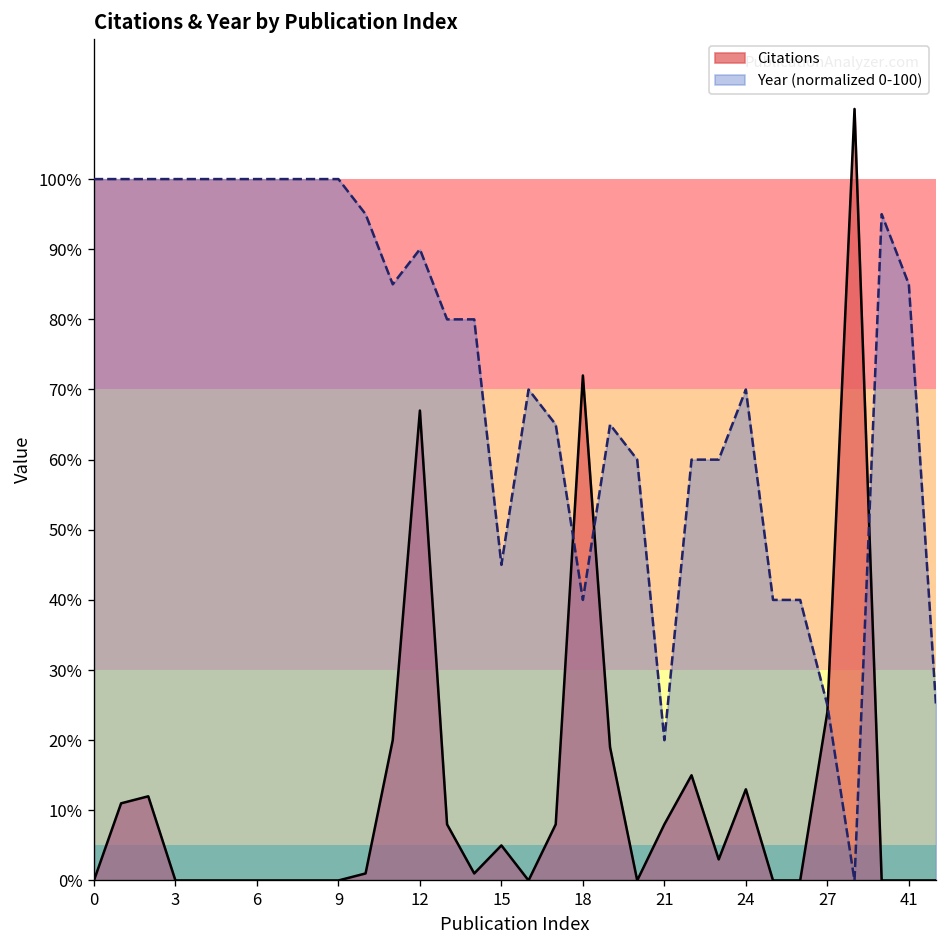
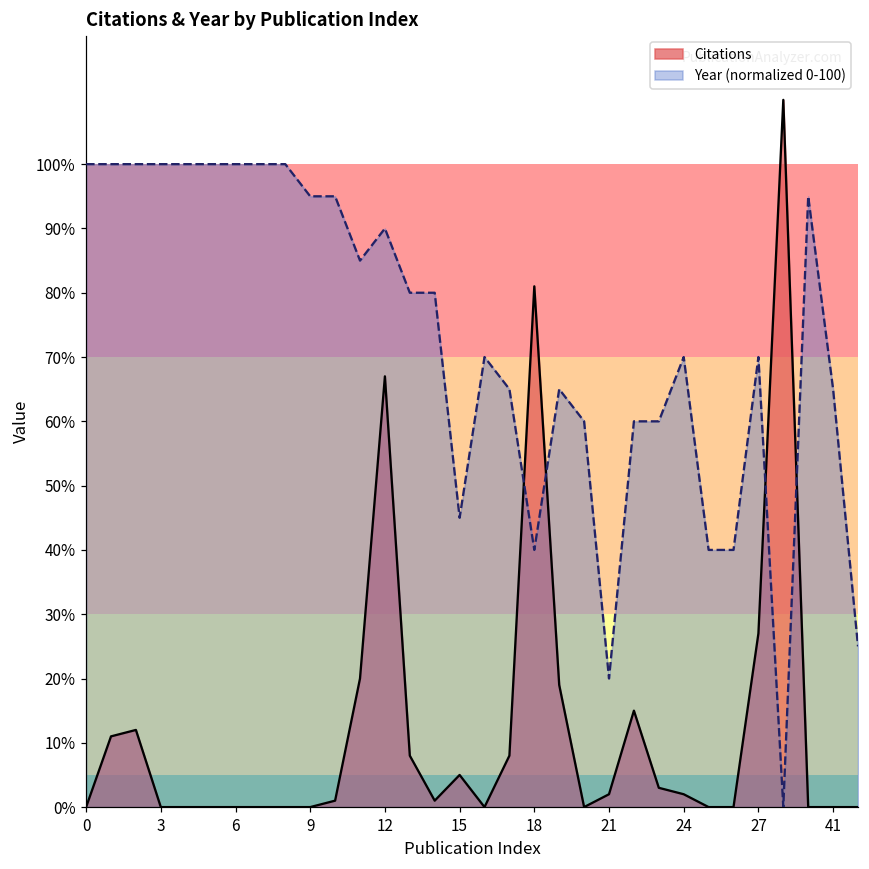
Year (normalized 0-100), 9: 100% -> 95%
Citations, 18: 72% -> 81%
Citations, 21: 8% -> 2%
Citations, 24: 13% -> 2%
Citations, 27: 24% -> 27%
Year (normalized 0-100), 27: 25% -> 70%
Year (normalized 0-100), 41: 85% -> 65%
